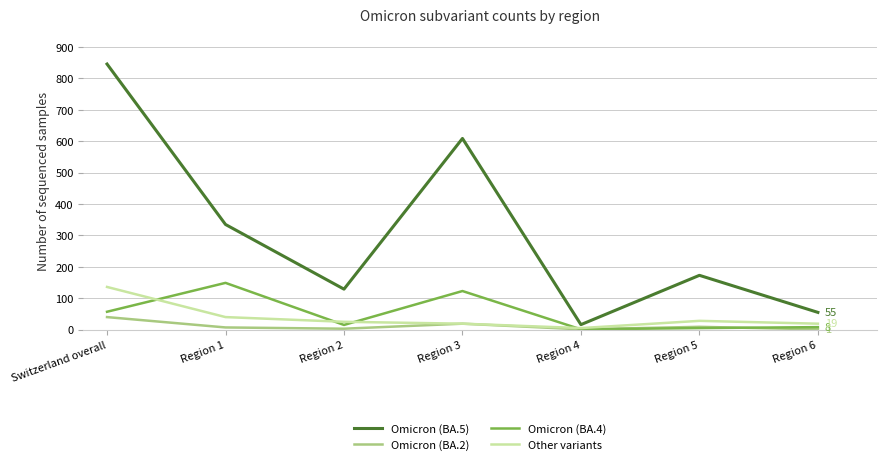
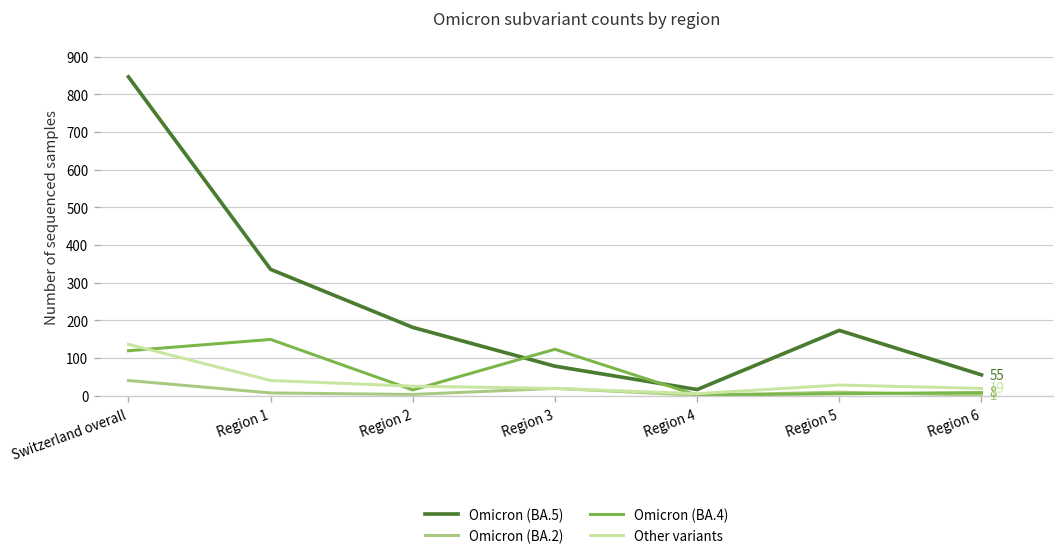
Omicron (BA.4), Switzerland overall: 60 -> 120
Omicron (BA.5), Region 2: 130 -> 180
Omicron (BA.5), Region 3: 610 -> 80
